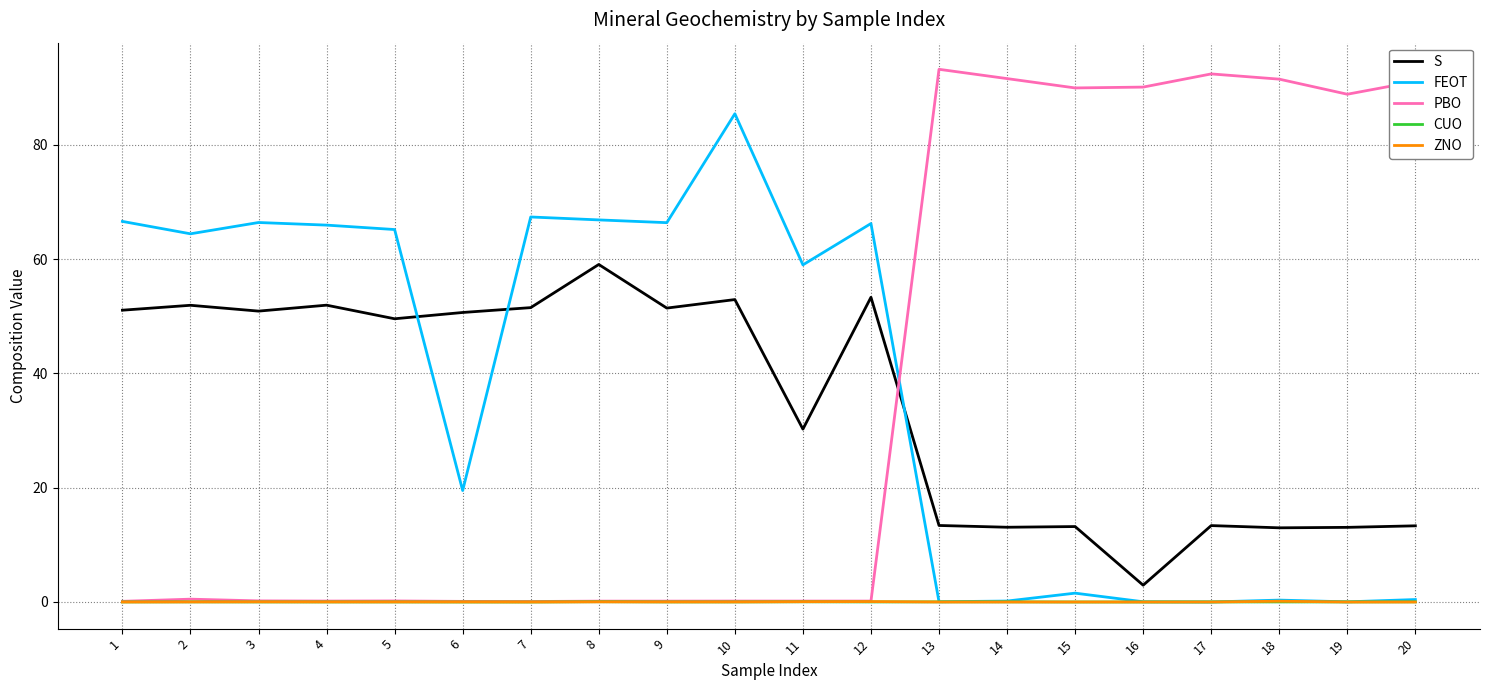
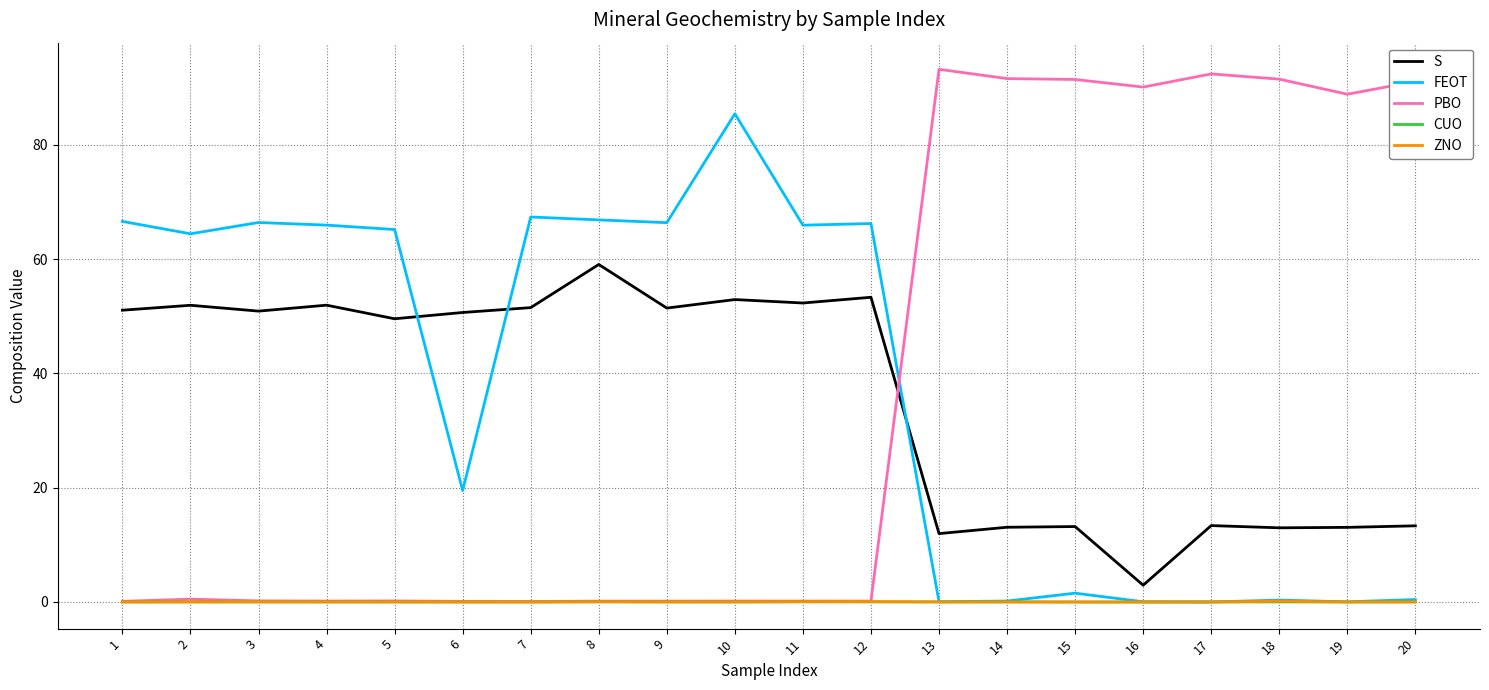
S, 11: 30 -> 52
FEOT, 11: 59 -> 66
S, 13: 13 -> 12
PBO, 15: 90 -> 91
